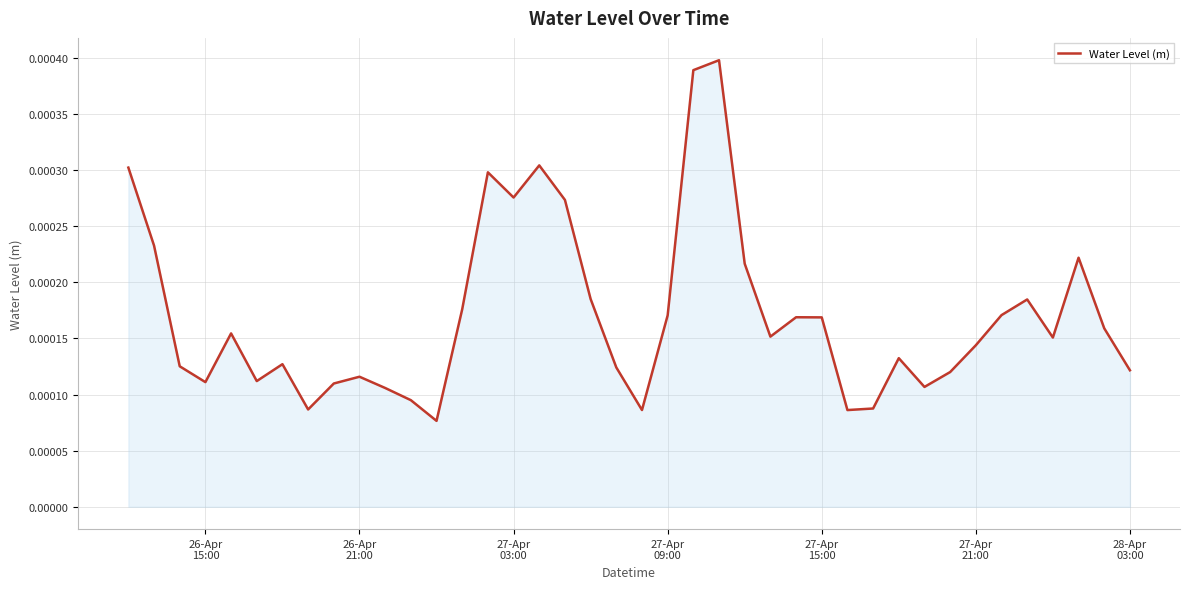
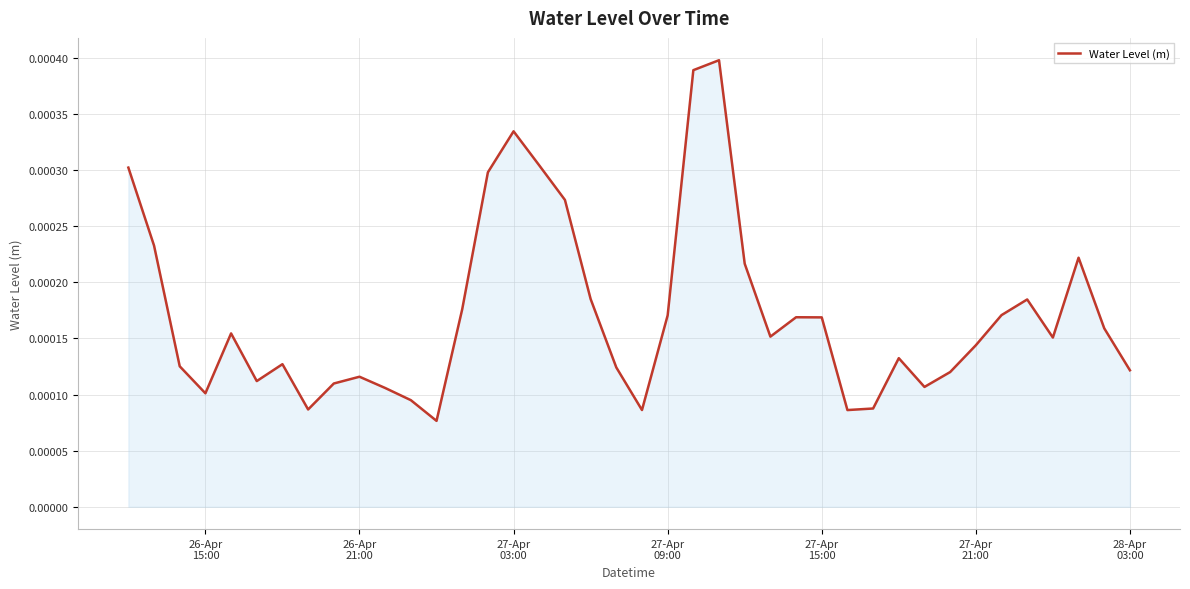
26-Apr 15:00: 0.000111 -> 0.000101
27-Apr 03:00: 0.000275 -> 0.000334
